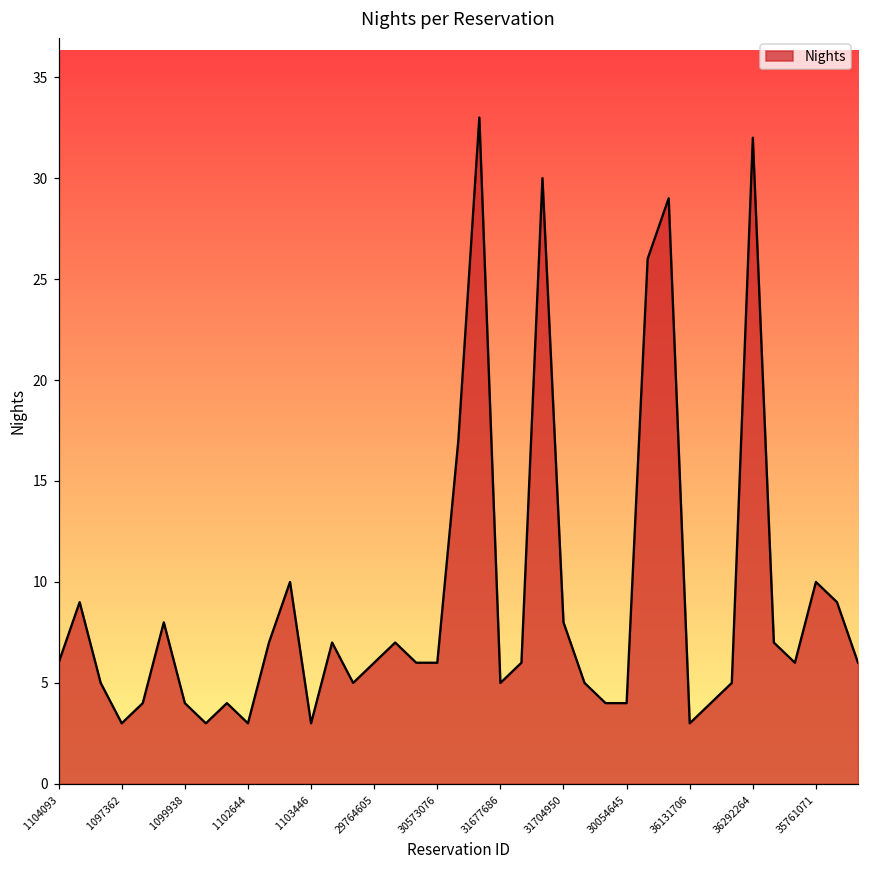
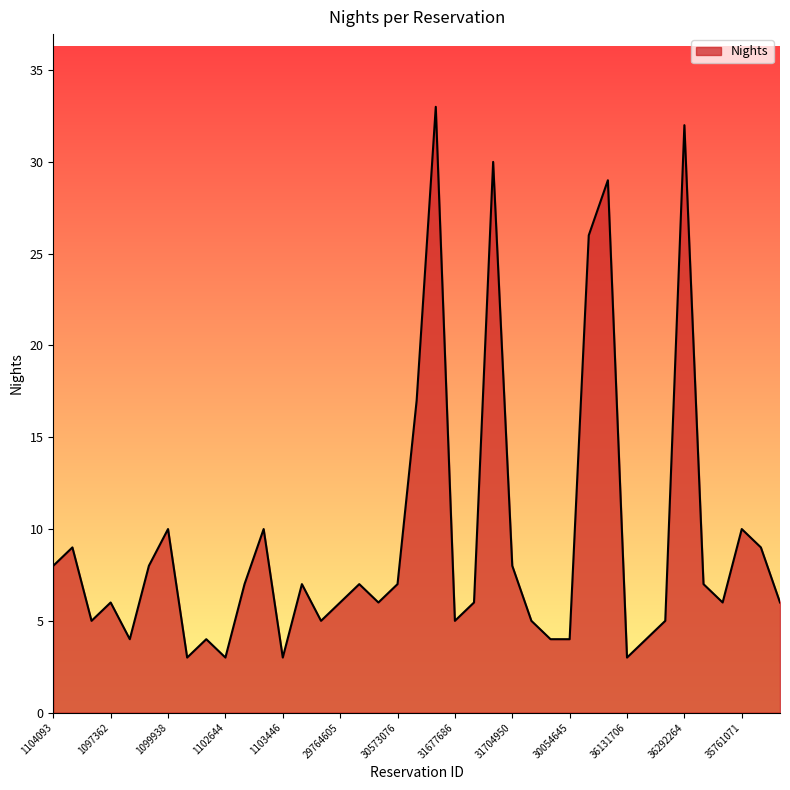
1104093: 6 -> 8
1097362: 3 -> 6
1099938: 4 -> 10
30573076: 6 -> 7
